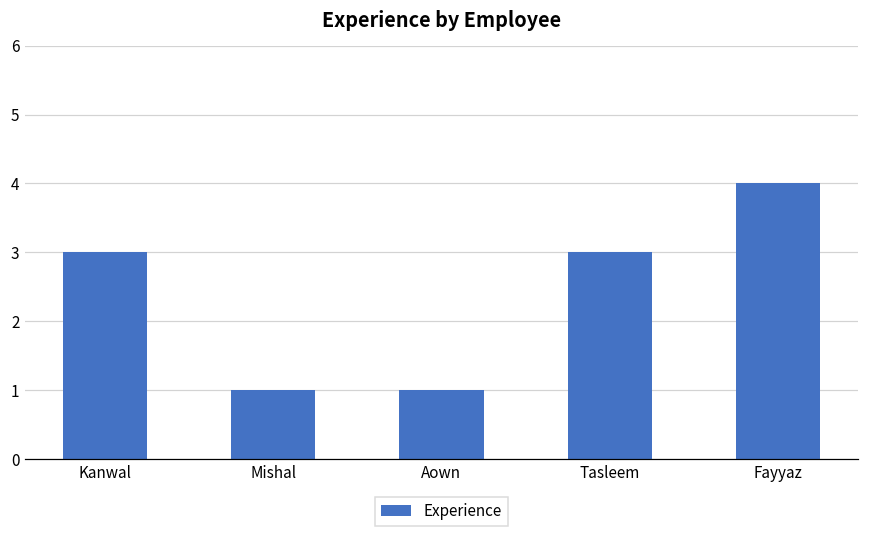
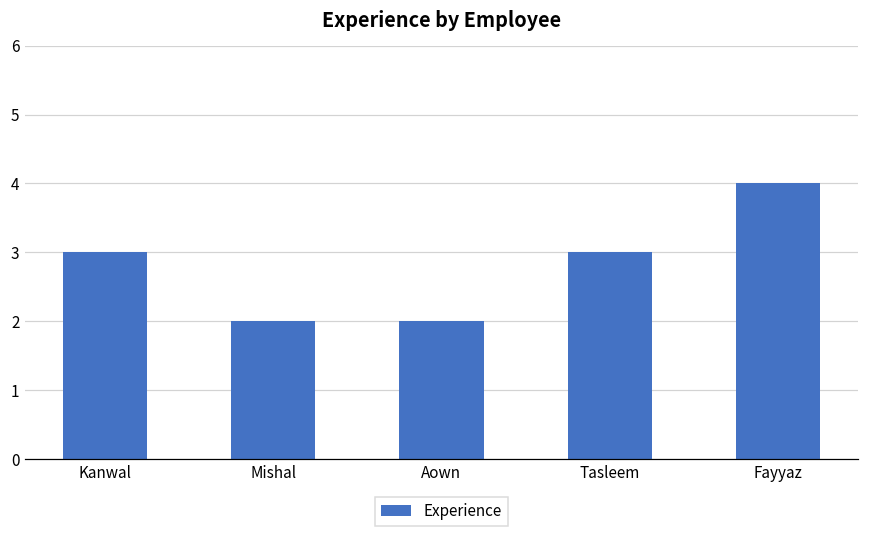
Mishal: 1 -> 2
Aown: 1 -> 2
